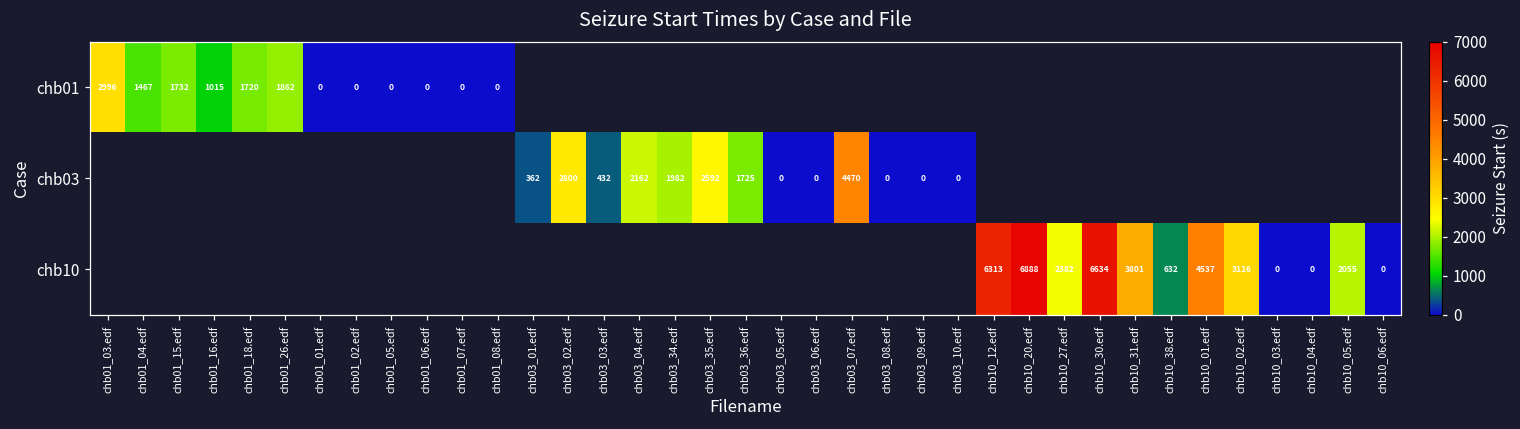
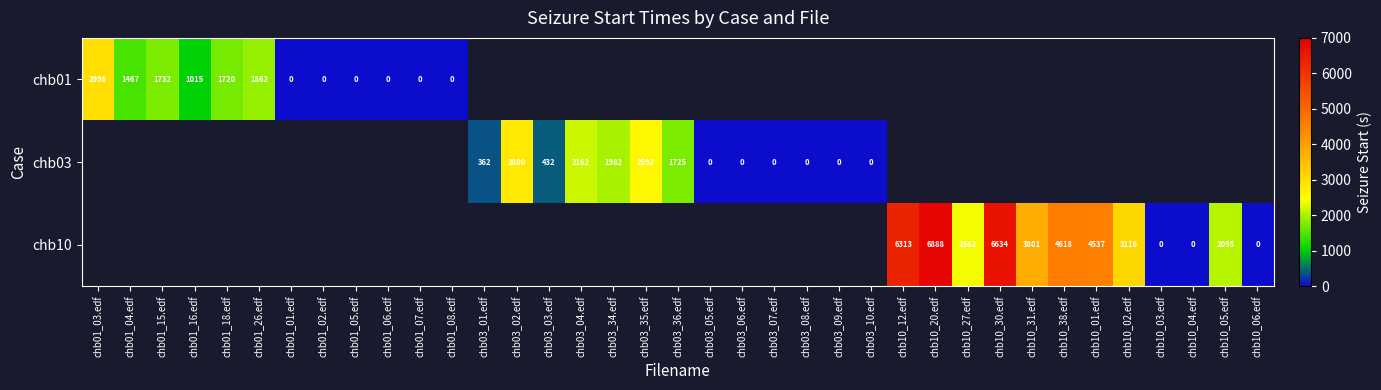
chb03, chb03_07.edf: 4470 -> 0
chb10, chb10_38.edf: 632 -> 4618
